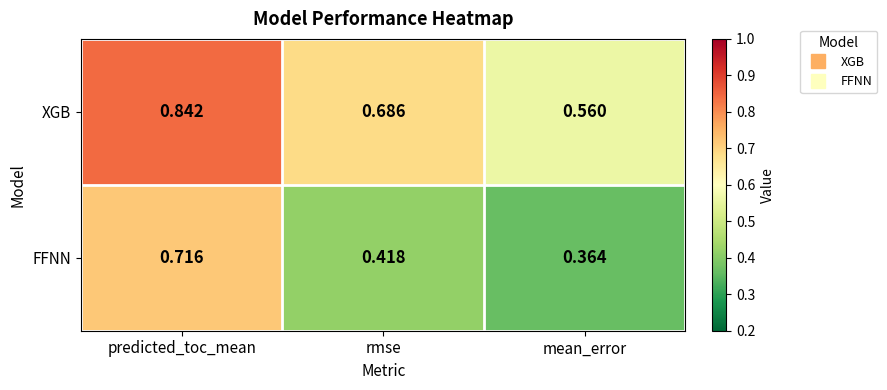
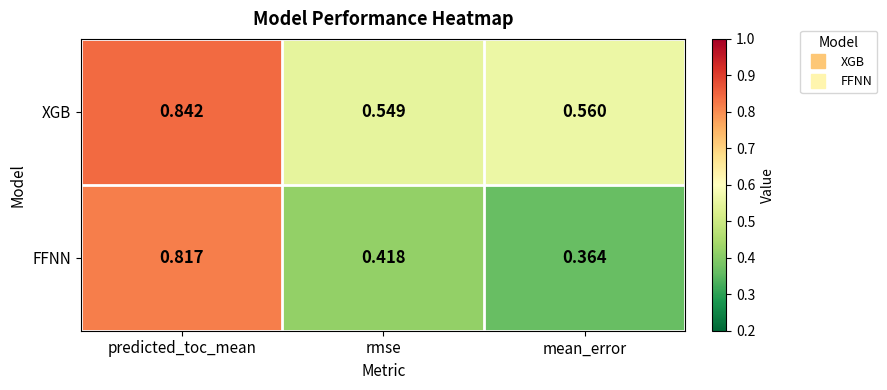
XGB, rmse: 0.686 -> 0.549
FFNN, predicted_toc_mean: 0.716 -> 0.817
